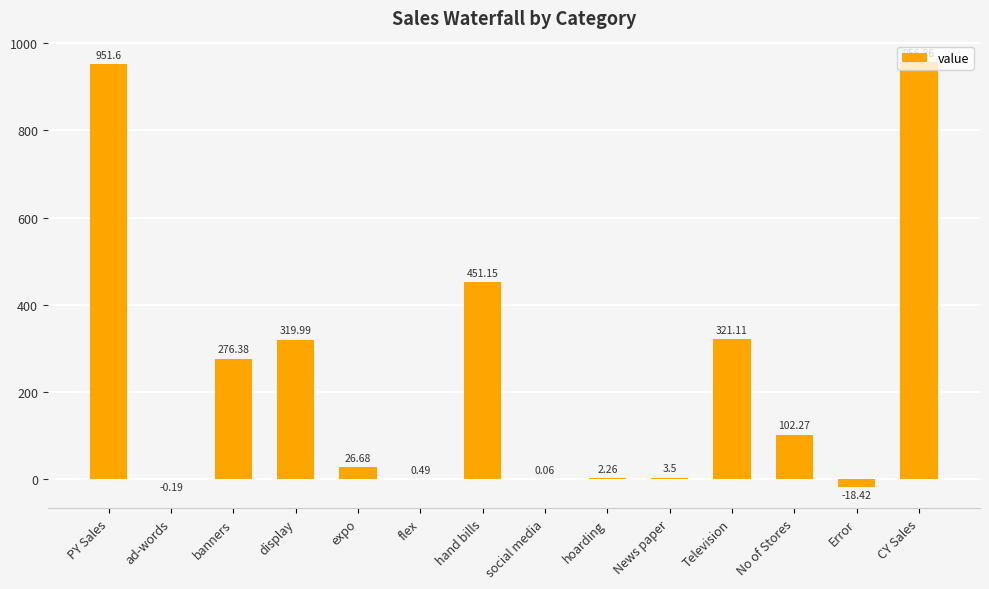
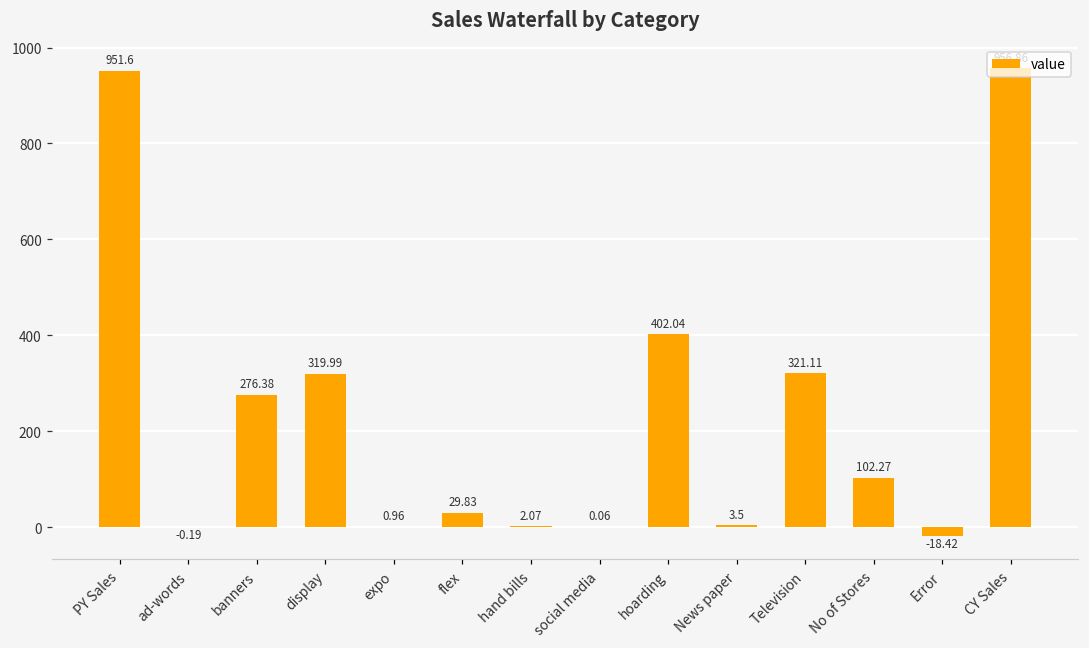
expo: 26.68 -> 0.96
flex: 0.49 -> 29.83
hand bills: 451.15 -> 2.07
hoarding: 2.26 -> 402.04
